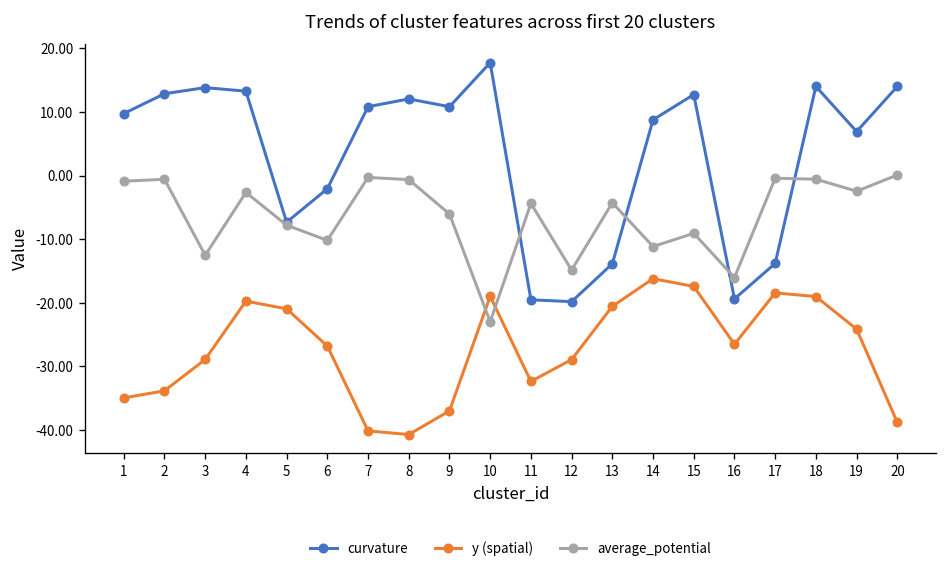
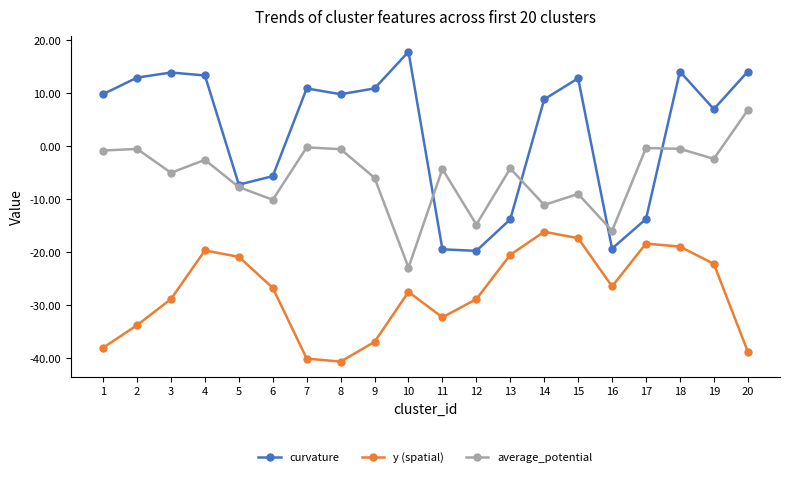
y (spatial), 1: -35 -> -38
average_potential, 3: -13 -> -5
curvature, 6: -2 -> -6
curvature, 8: 12 -> 10
y (spatial), 10: -19 -> -28
y (spatial), 19: -24 -> -22
average_potential, 20: 0 -> 7
